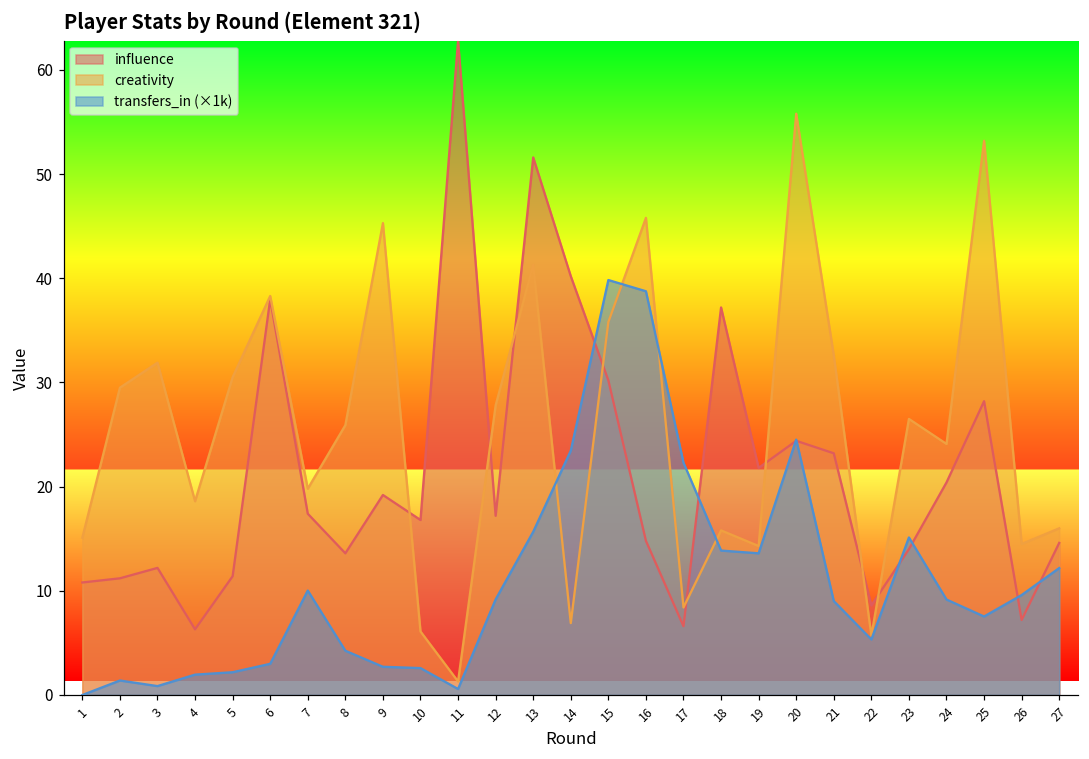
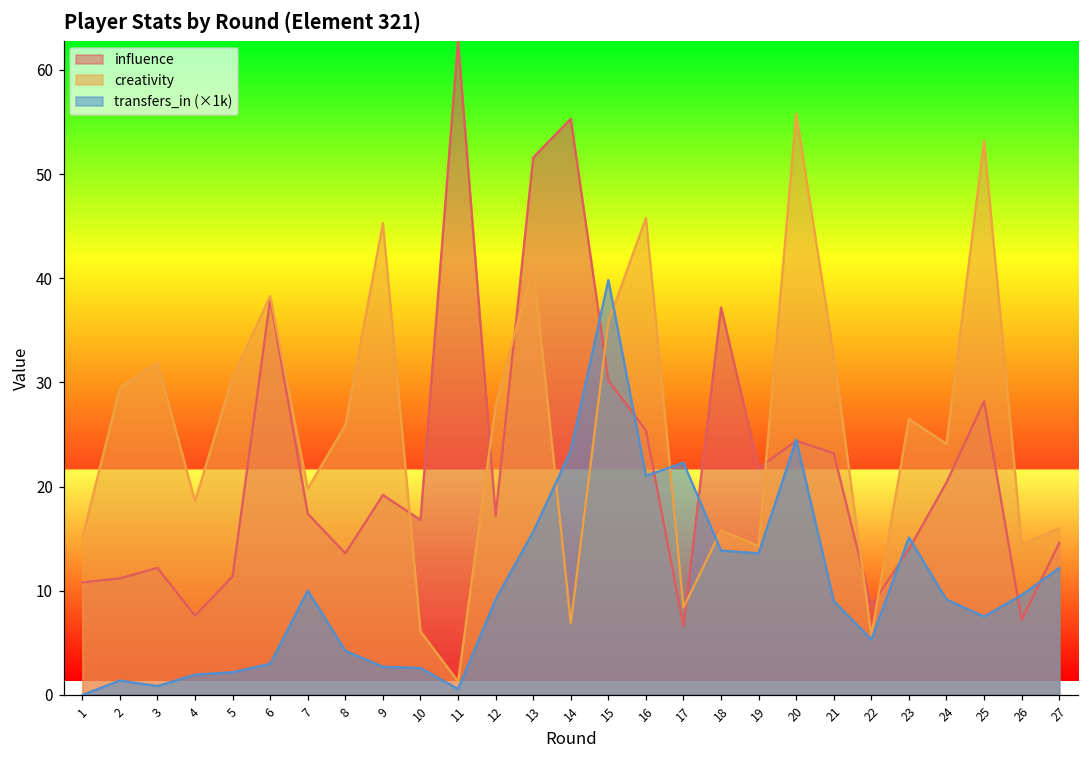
influence, 4: 6 -> 8
influence, 14: 40 -> 55
influence, 16: 15 -> 25
transfers_in (×1k), 16: 39 -> 21
